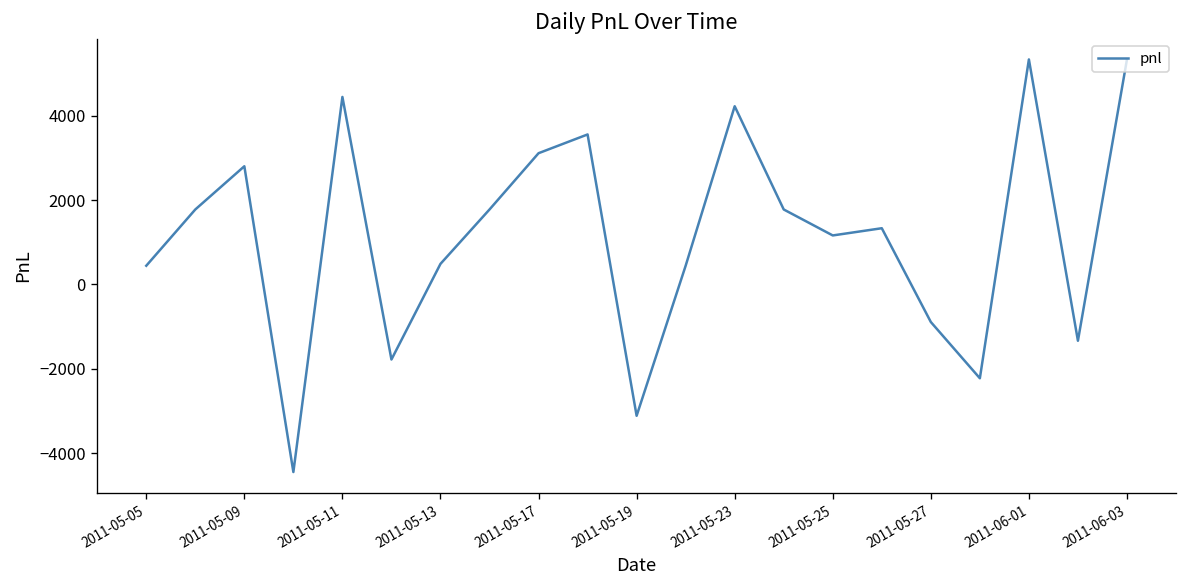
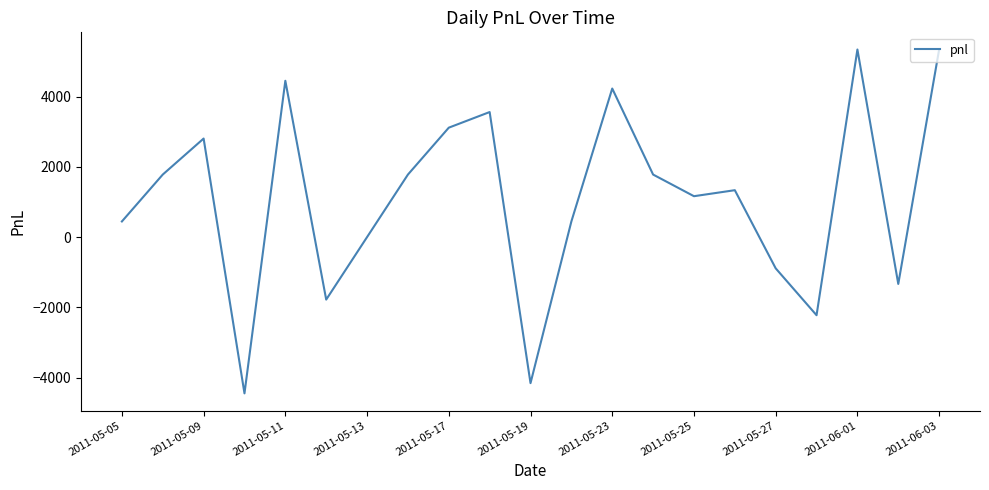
2011-05-13: 500 -> 0
2011-05-19: -3100 -> -4200
